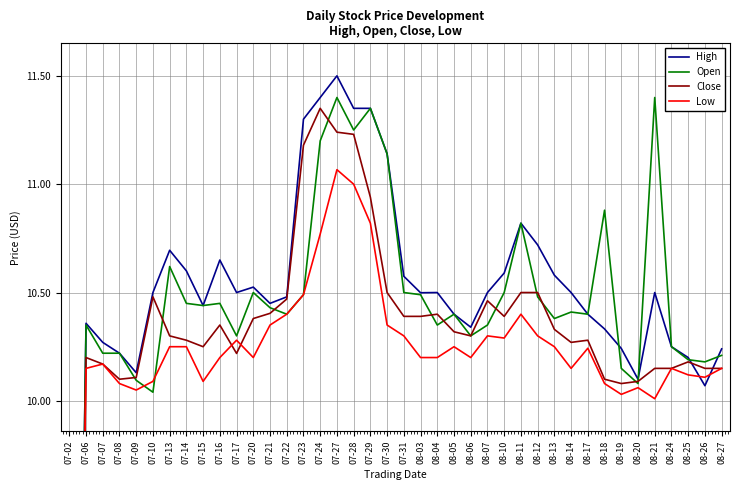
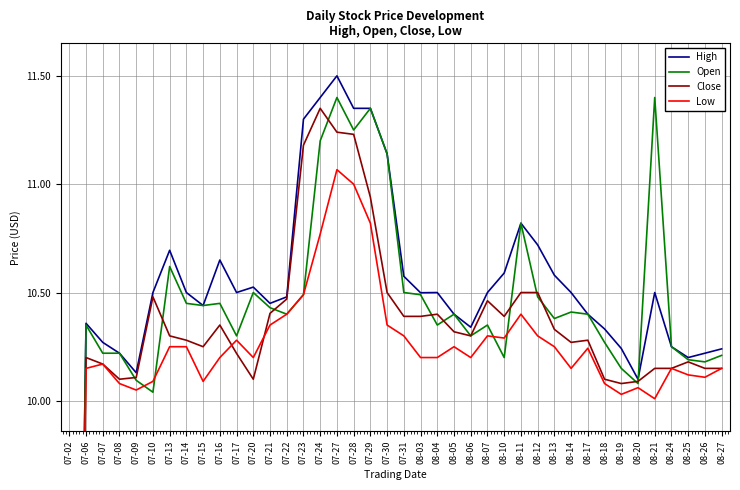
High, 07-14: 10.6 -> 10.5
Close, 07-20: 10.38 -> 10.10
Open, 08-10: 10.5 -> 10.2
Open, 08-18: 10.88 -> 10.27
High, 08-26: 10.07 -> 10.22
